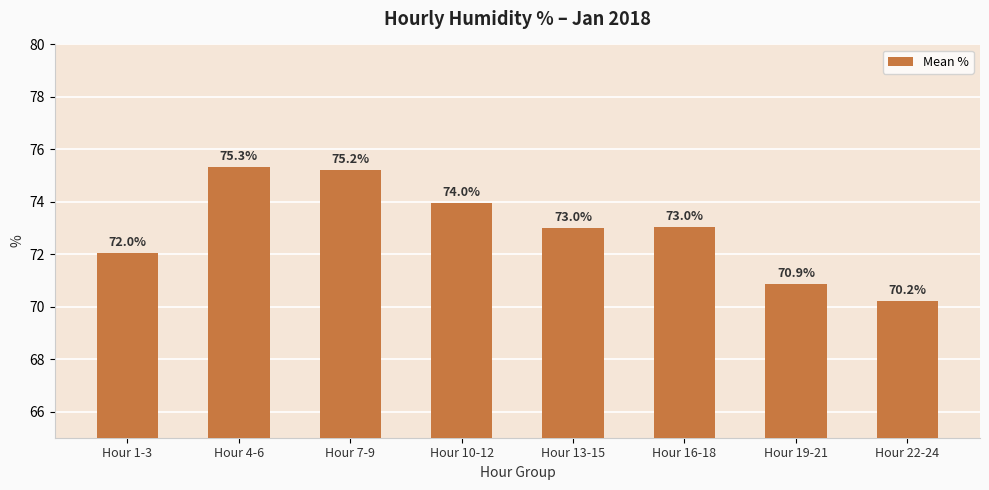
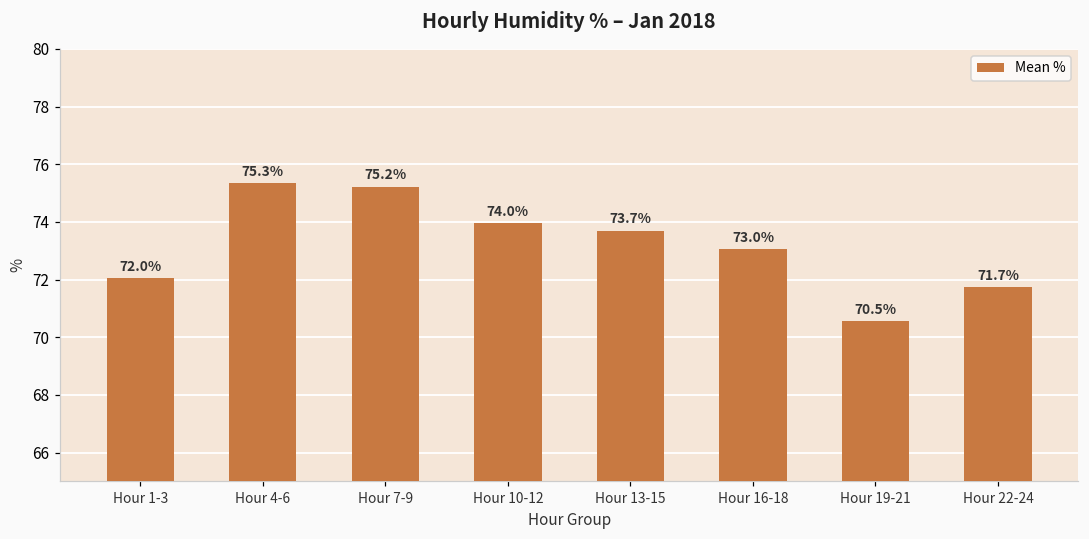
Hour 13-15: 73.0% -> 73.7%
Hour 19-21: 70.9% -> 70.5%
Hour 22-24: 70.2% -> 71.7%
